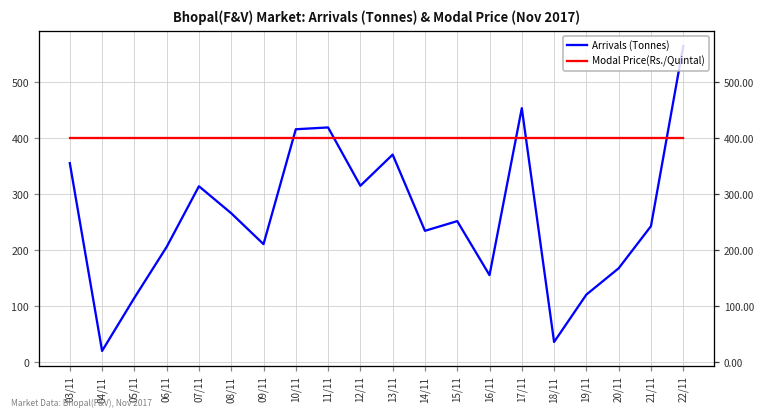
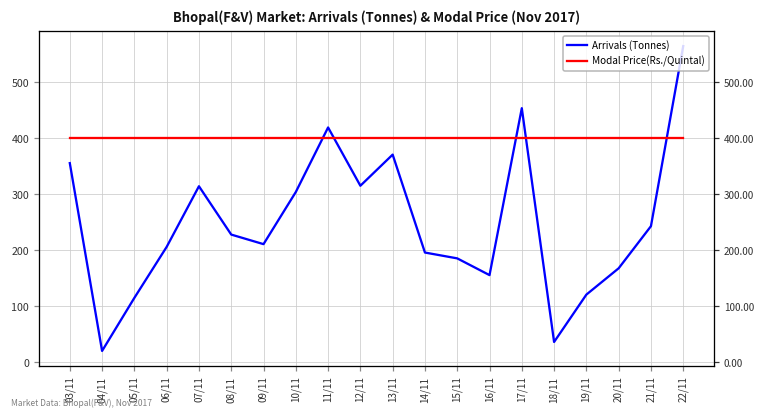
Arrivals (Tonnes), 08/11: 270 -> 230
Arrivals (Tonnes), 10/11: 420 -> 300
Arrivals (Tonnes), 14/11: 230 -> 200
Arrivals (Tonnes), 15/11: 250 -> 190
